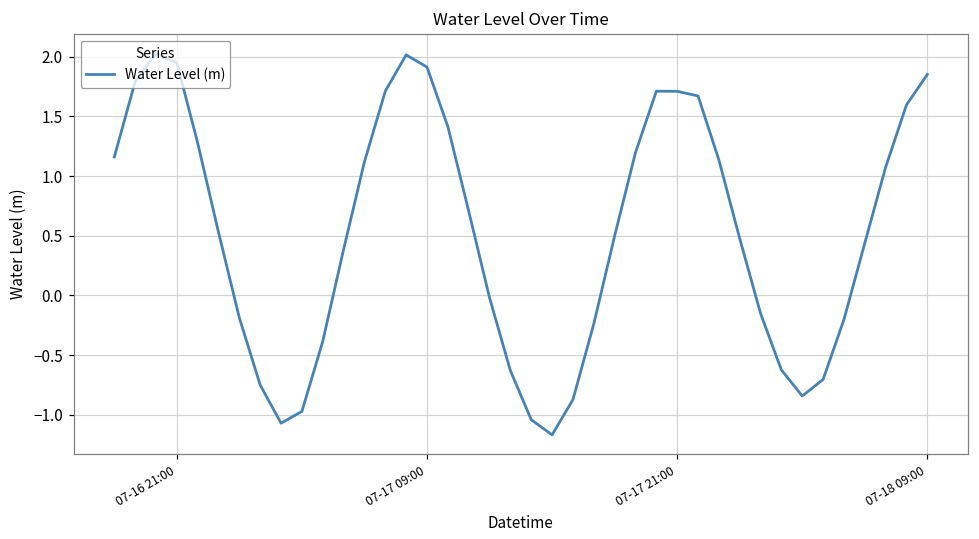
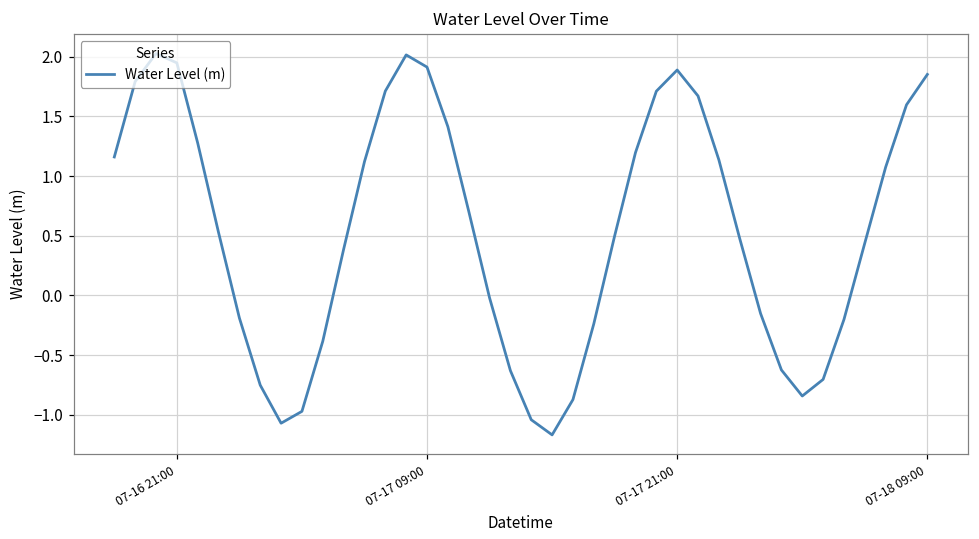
07-17 21:00: 1.71 -> 1.89
